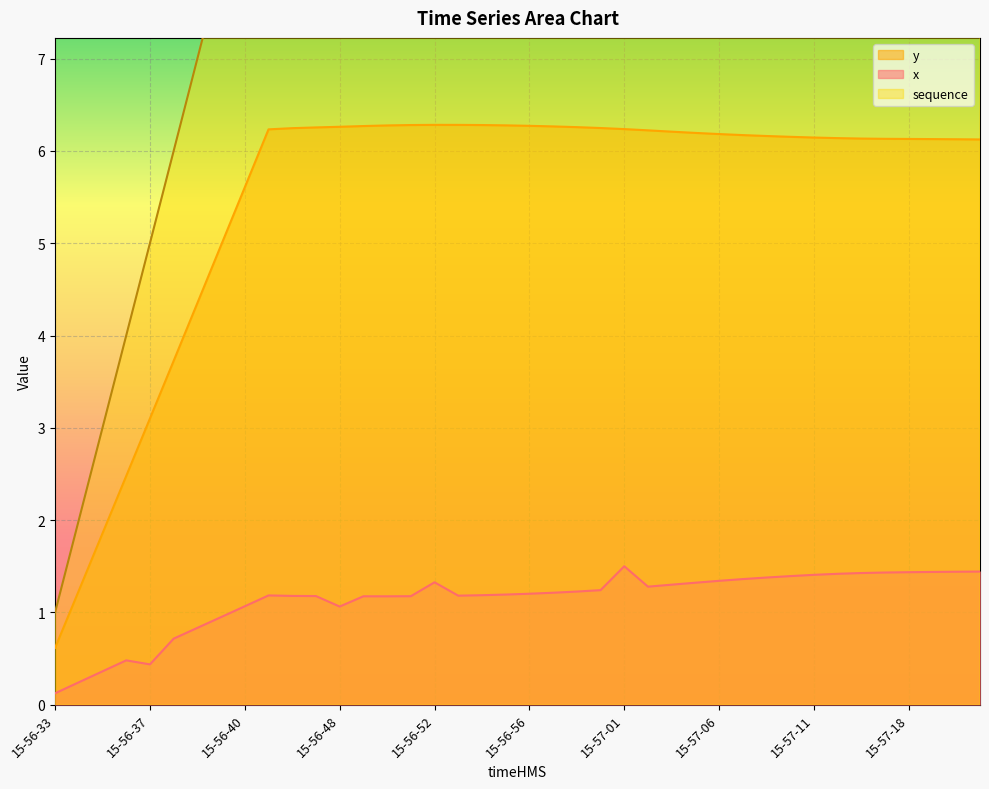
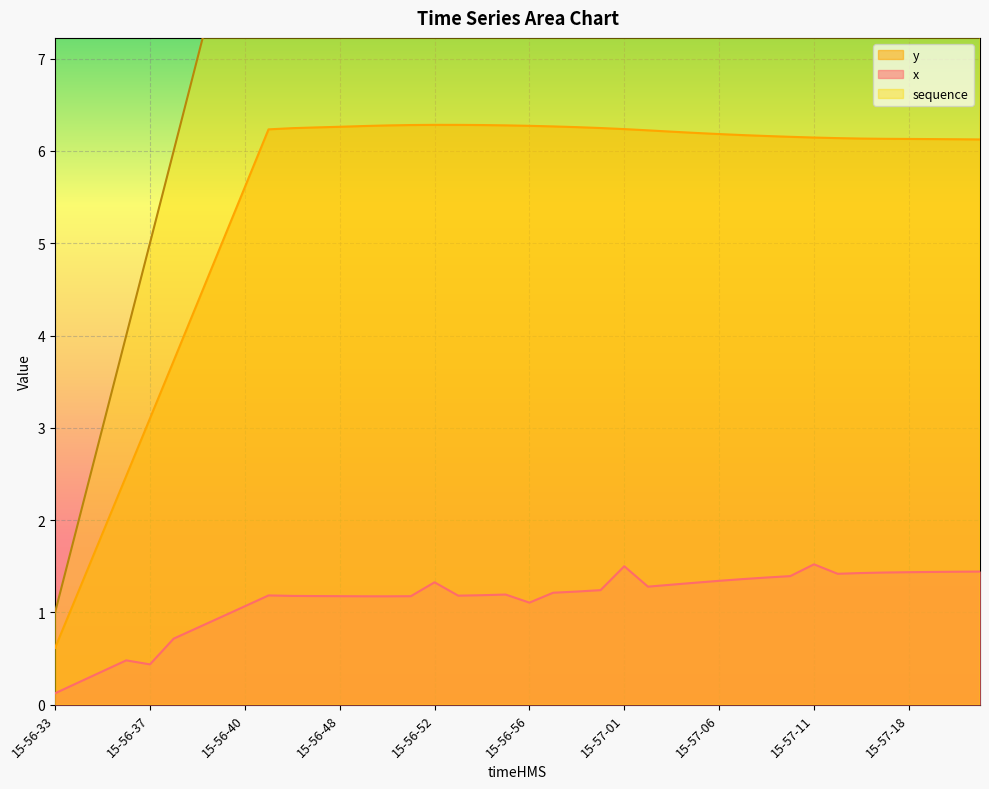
x, 15-56-48: 1.1 -> 1.2
x, 15-56-56: 1.2 -> 1.1
x, 15-57-11: 1.4 -> 1.5
